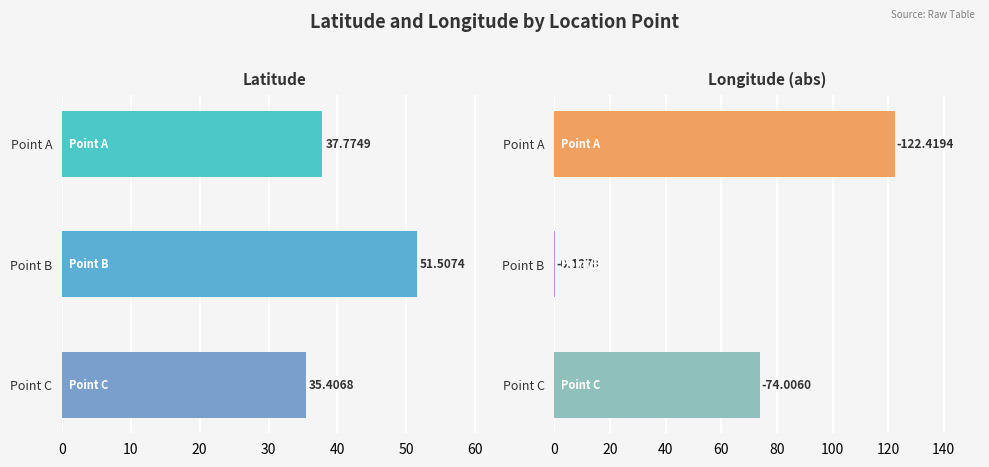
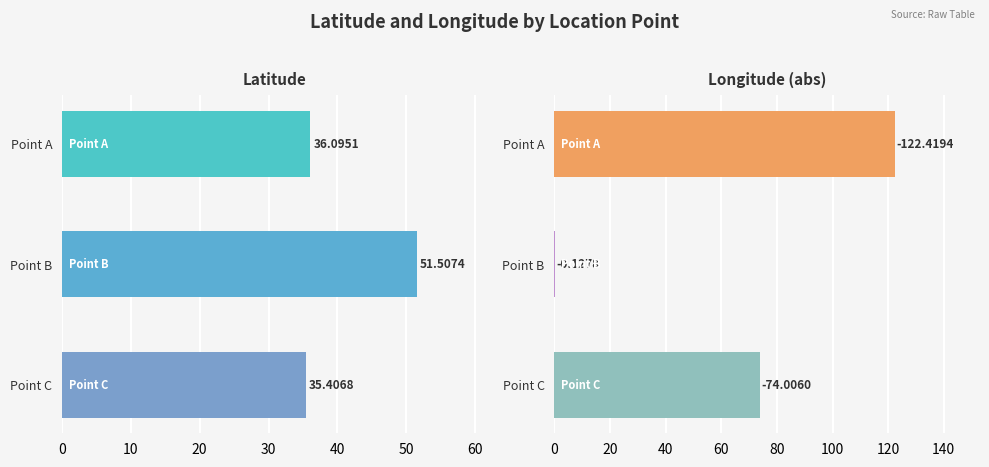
Latitude, Point A: 37.7749 -> 36.0951
